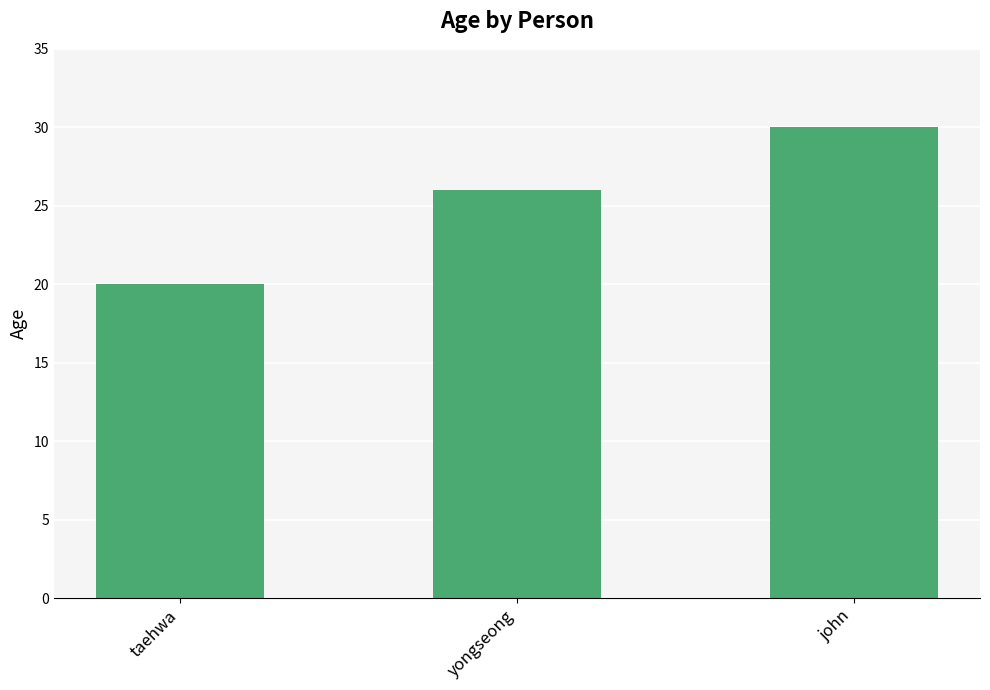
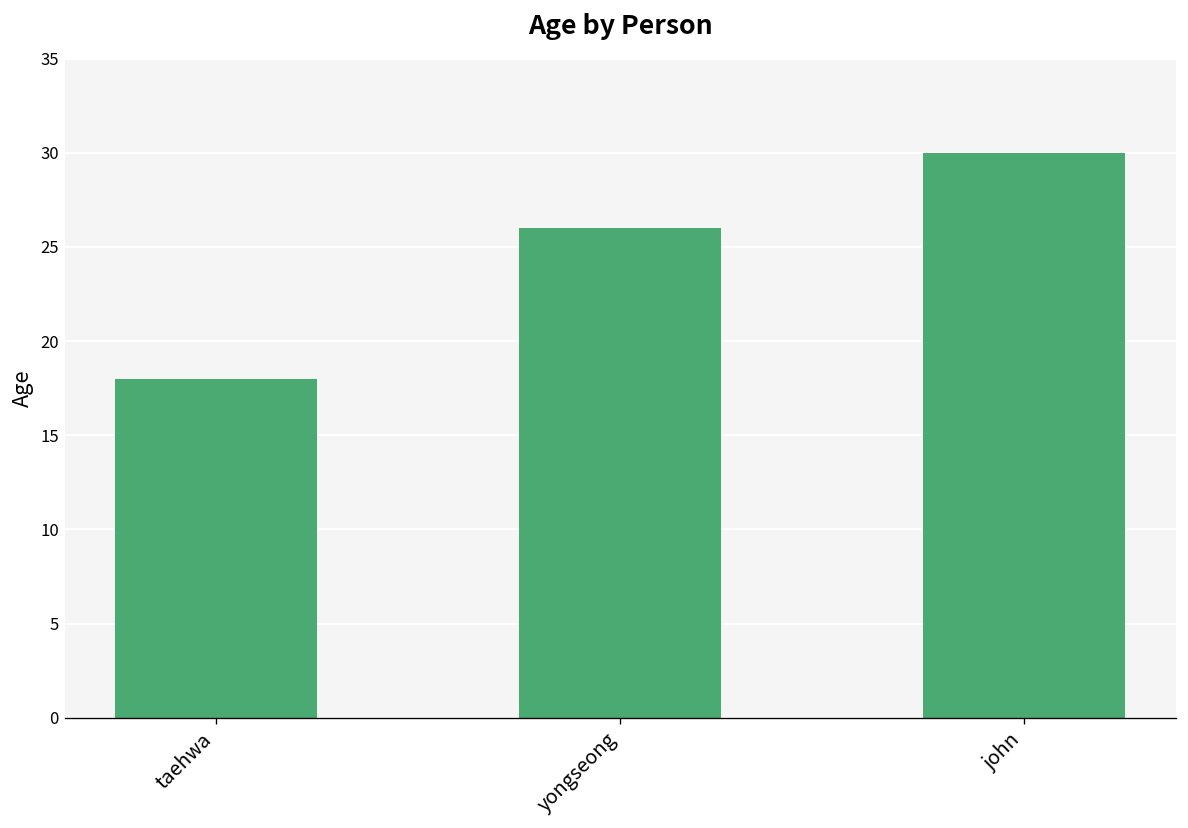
taehwa: 20 -> 18
